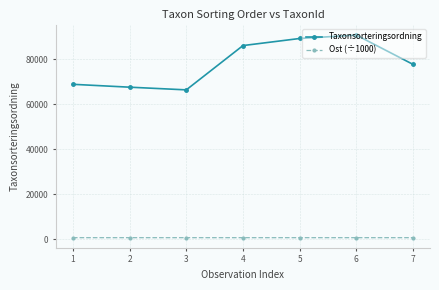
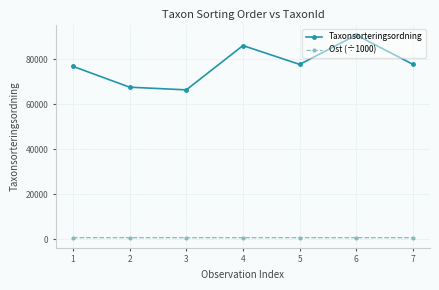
Taxonsorteringsordning, 1: 69000 -> 77000
Taxonsorteringsordning, 5: 89000 -> 78000
